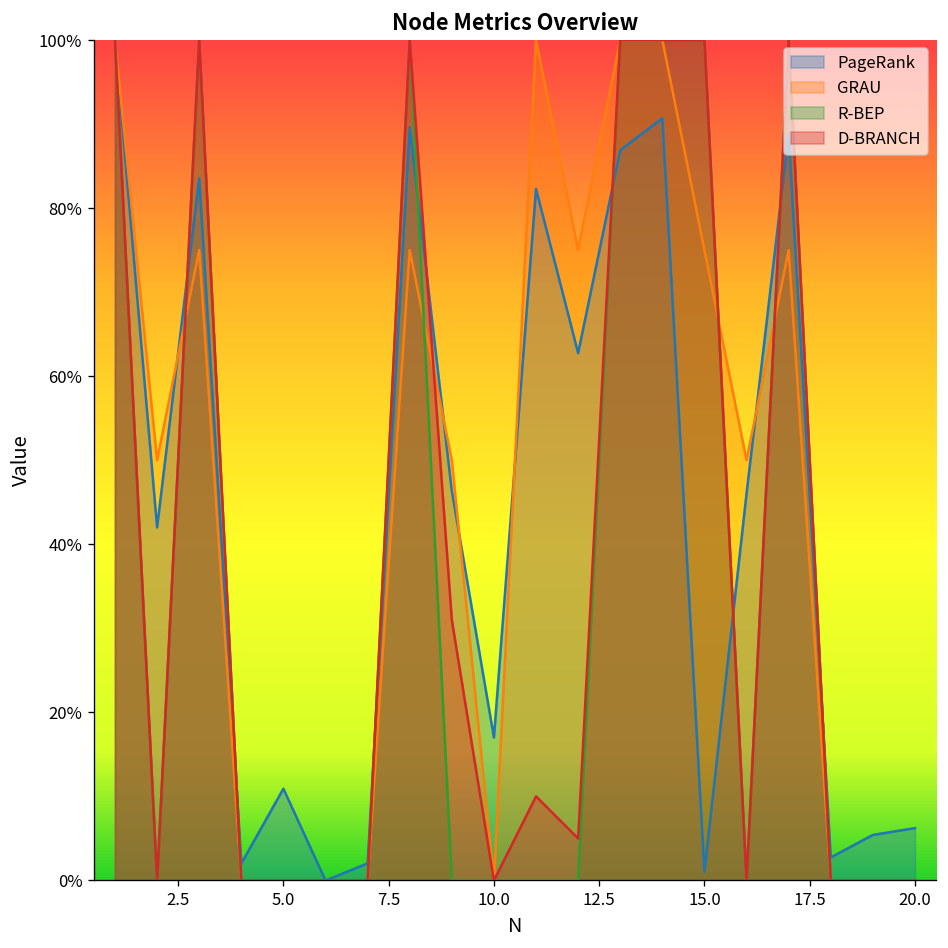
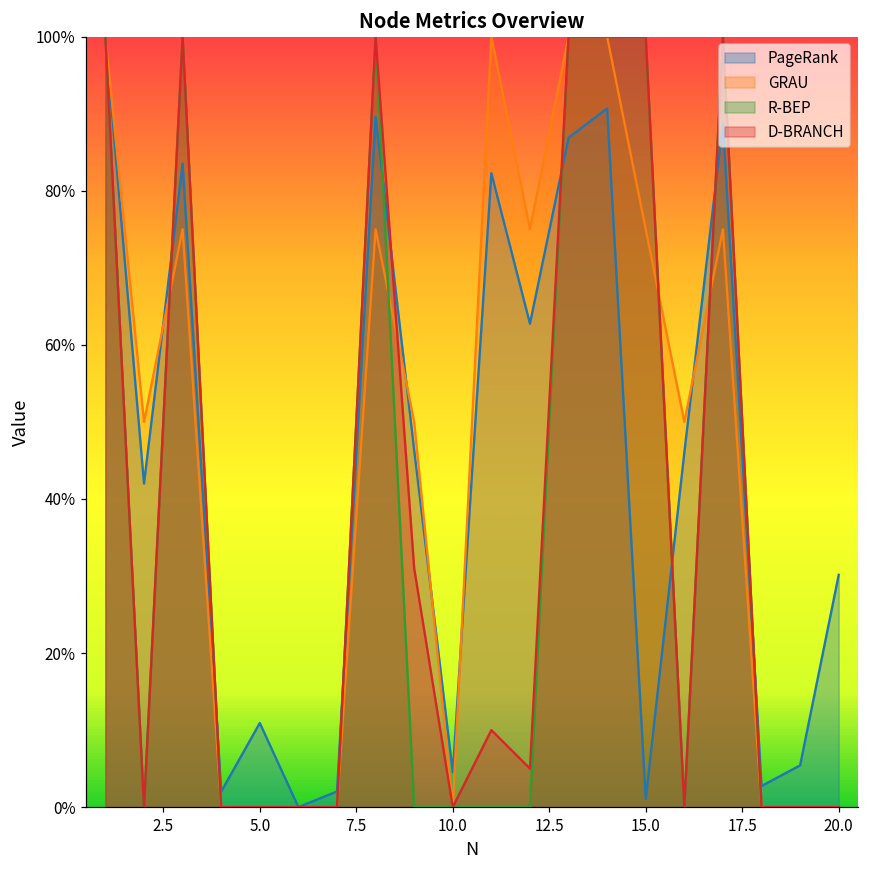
PageRank, 10.0: 17% -> 5%
PageRank, 20.0: 6% -> 30%
